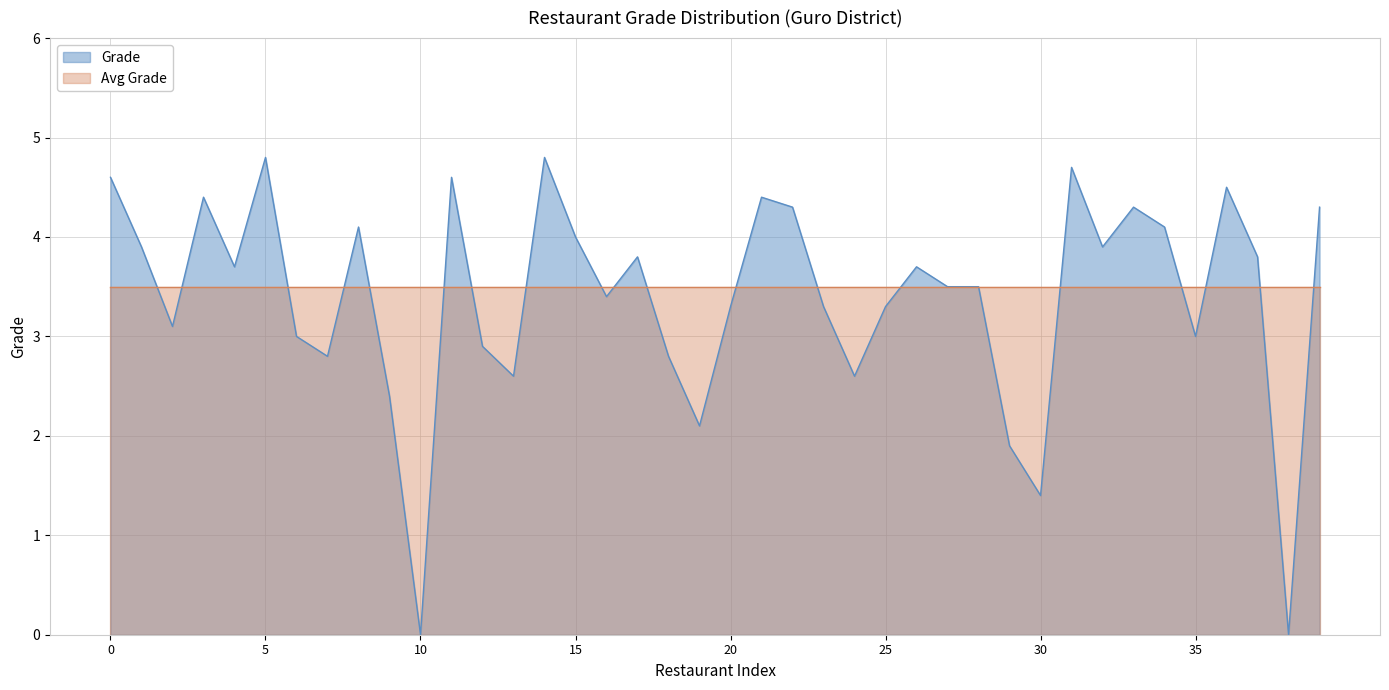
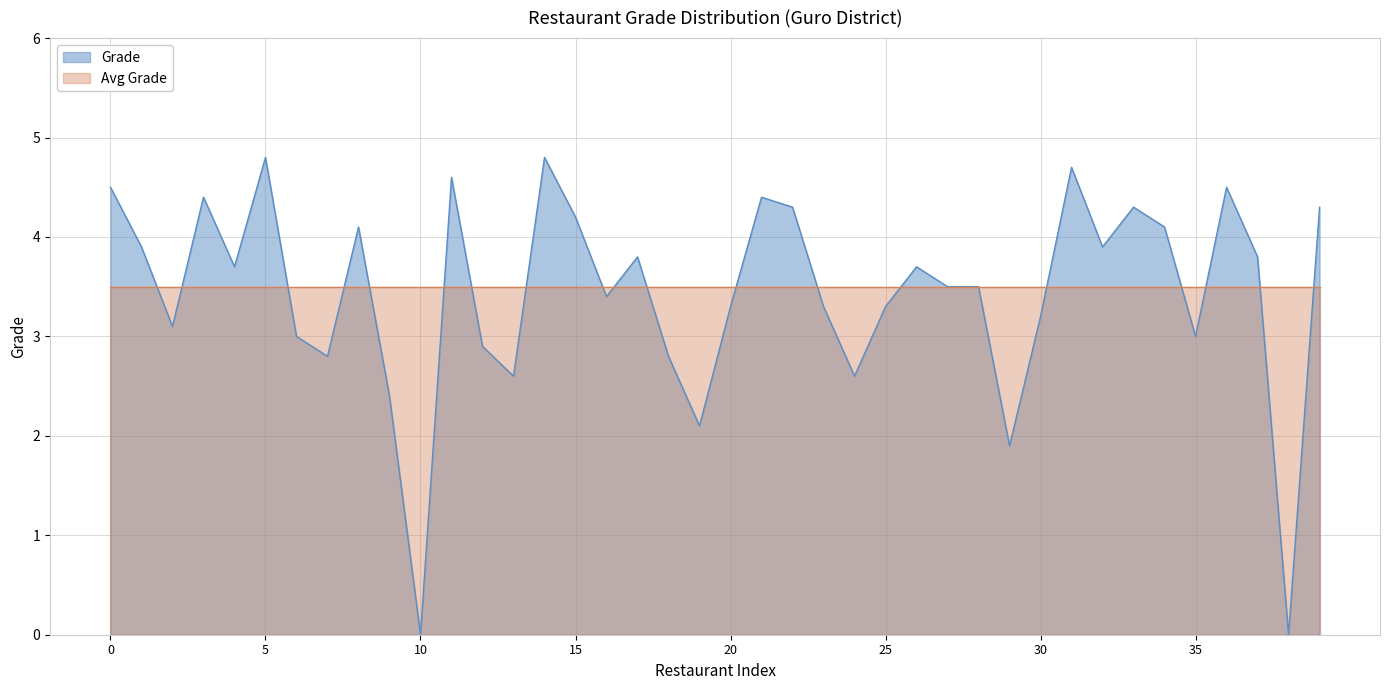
Grade, 0: 4.6 -> 4.5
Grade, 15: 4.0 -> 4.2
Grade, 30: 1.4 -> 3.2
